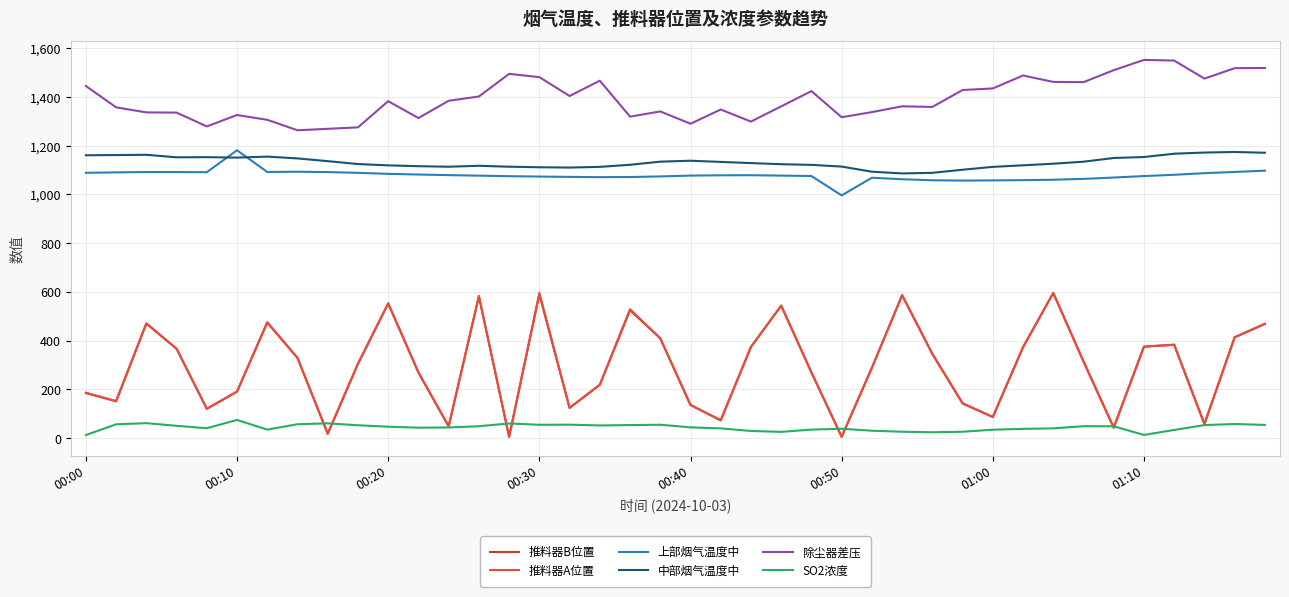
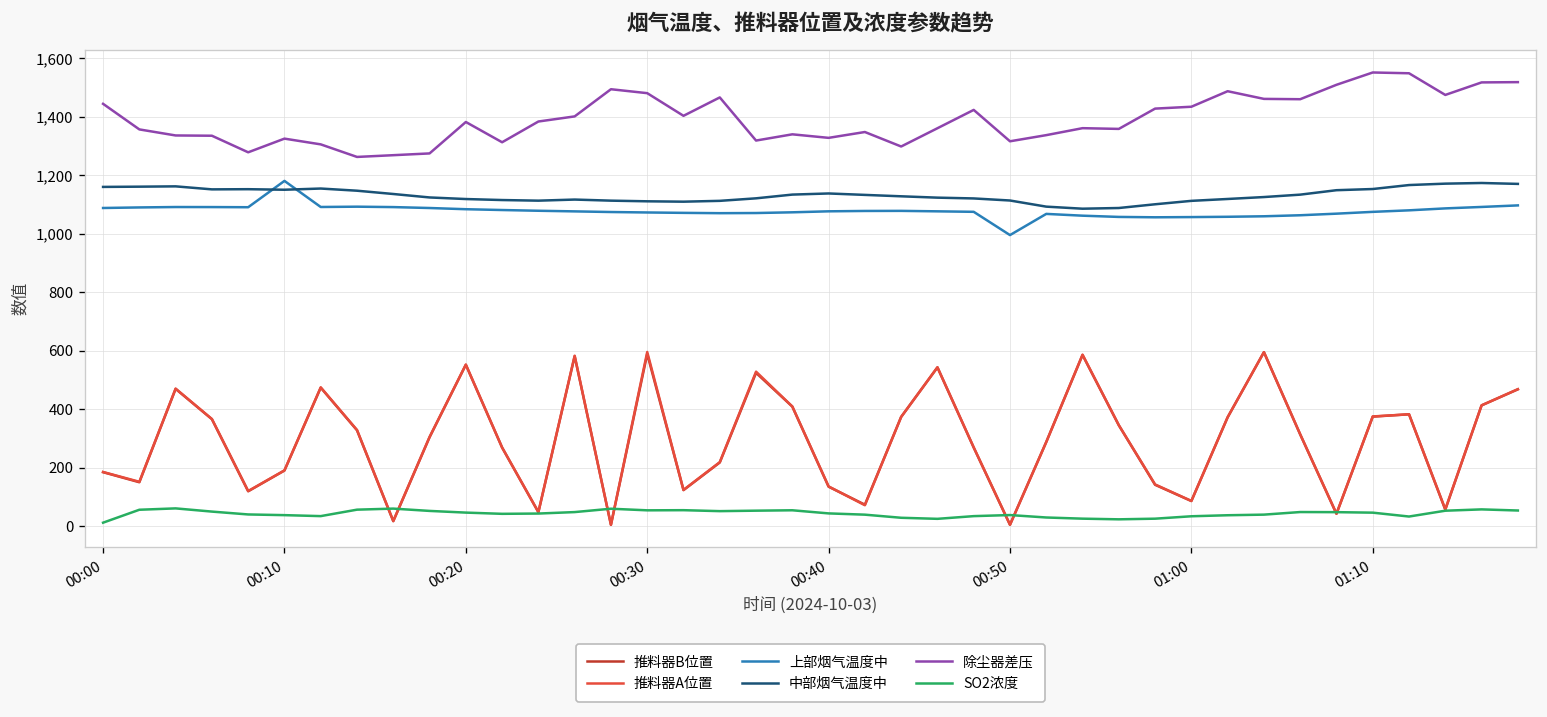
SO2浓度, 00:10: 70 -> 40
除尘器差压, 00:40: 1,290 -> 1,330
SO2浓度, 01:10: 10 -> 50
